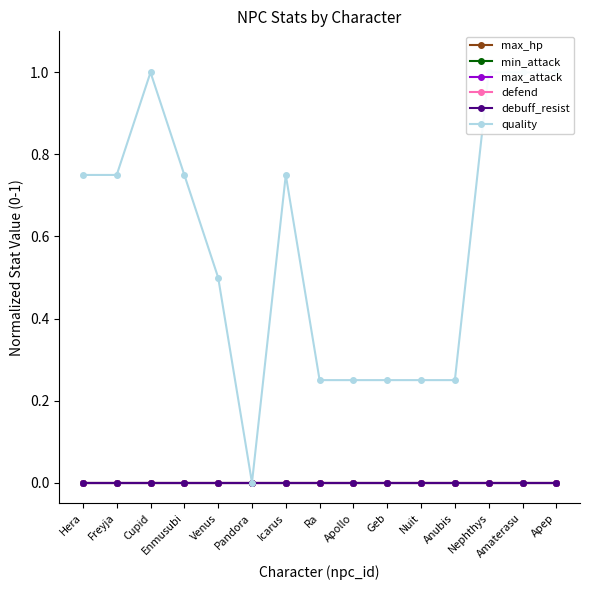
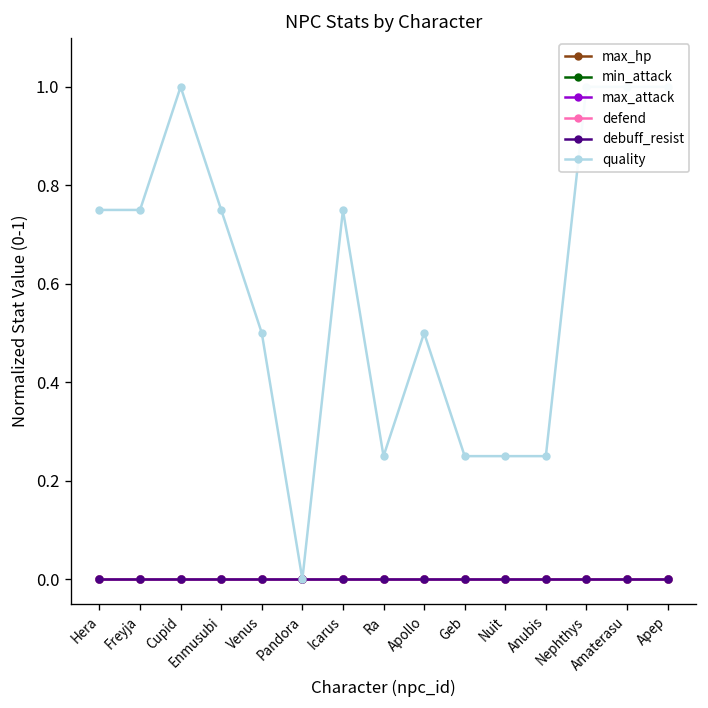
quality, Apollo: 0.25 -> 0.50
